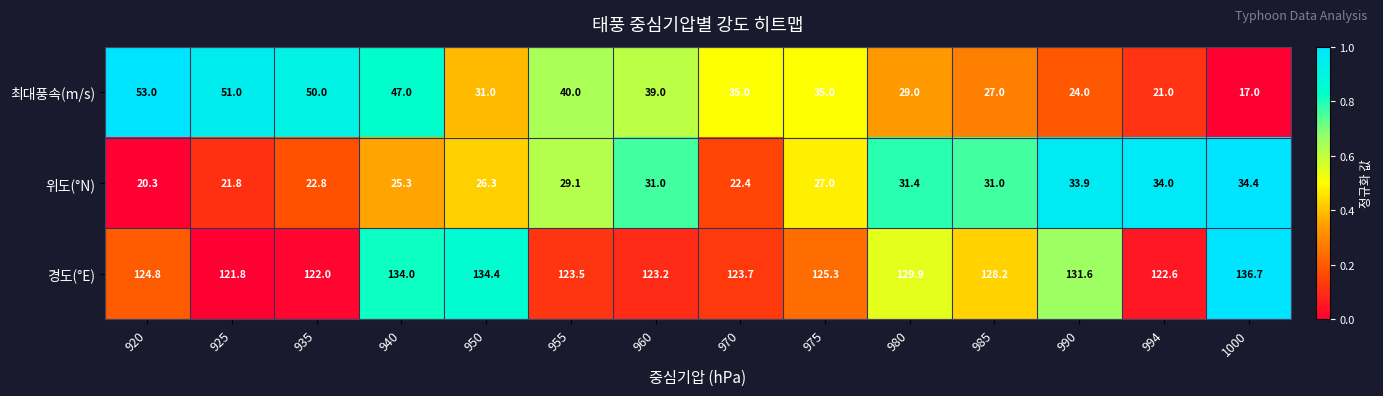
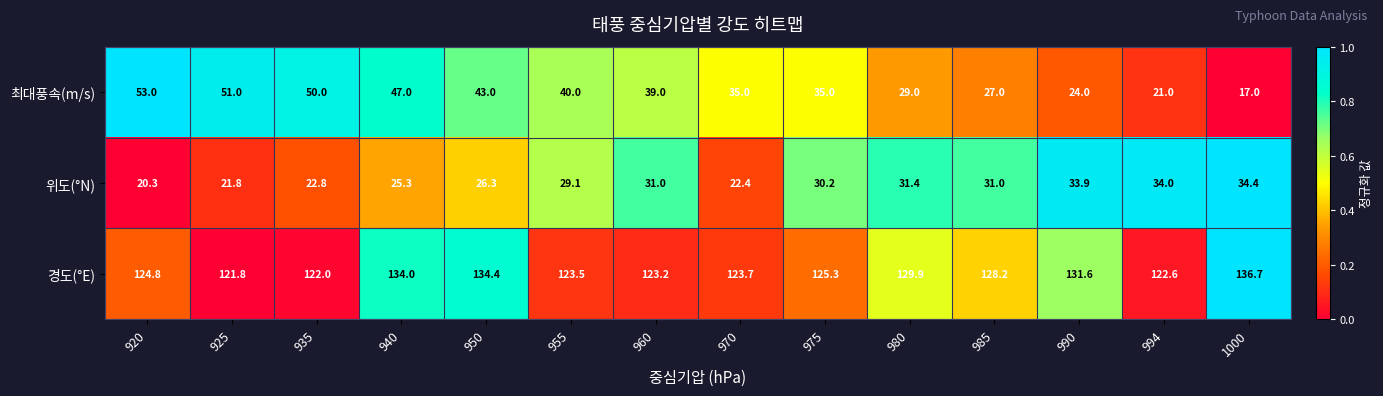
최대풍속(m/s), 950: 31.0 -> 43.0
위도(°N), 975: 27.0 -> 30.2
